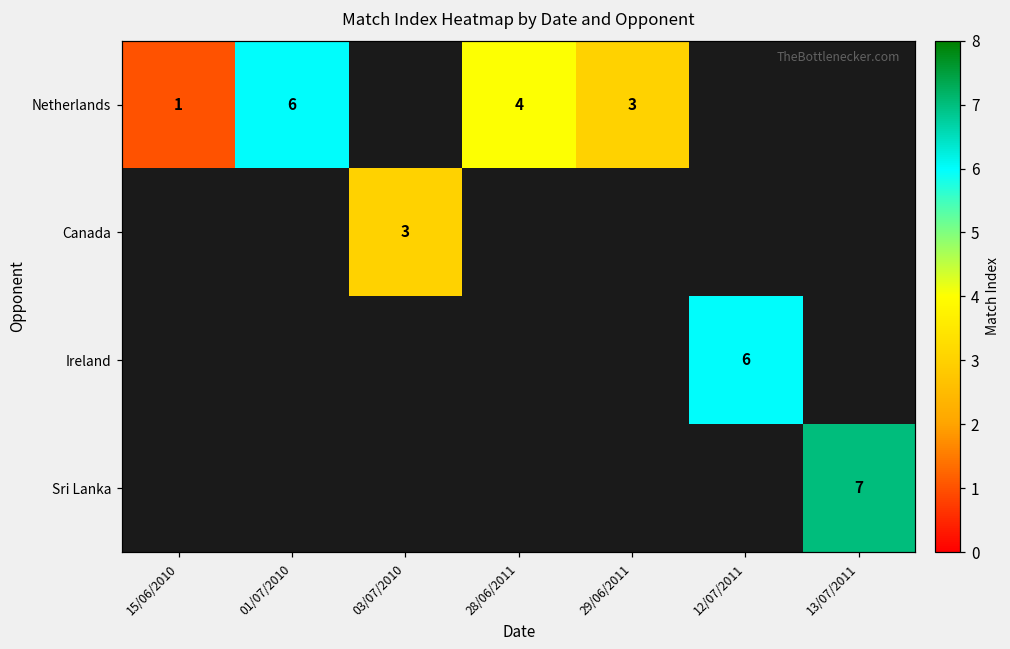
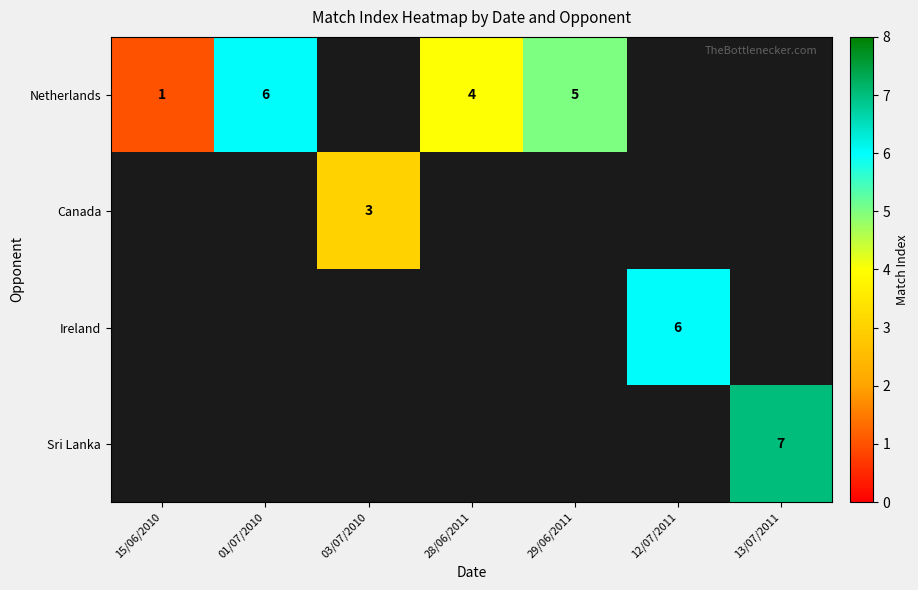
Netherlands, 29/06/2011: 3 -> 5
